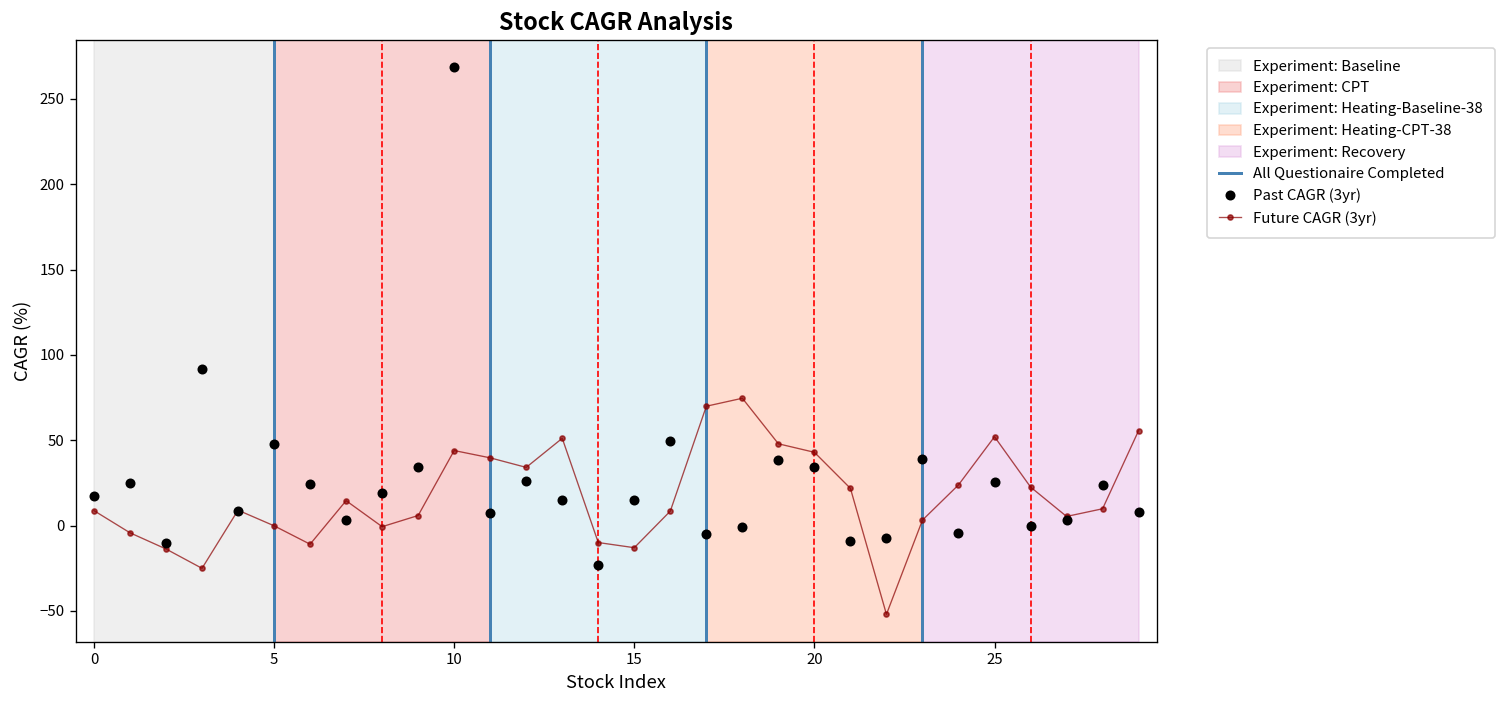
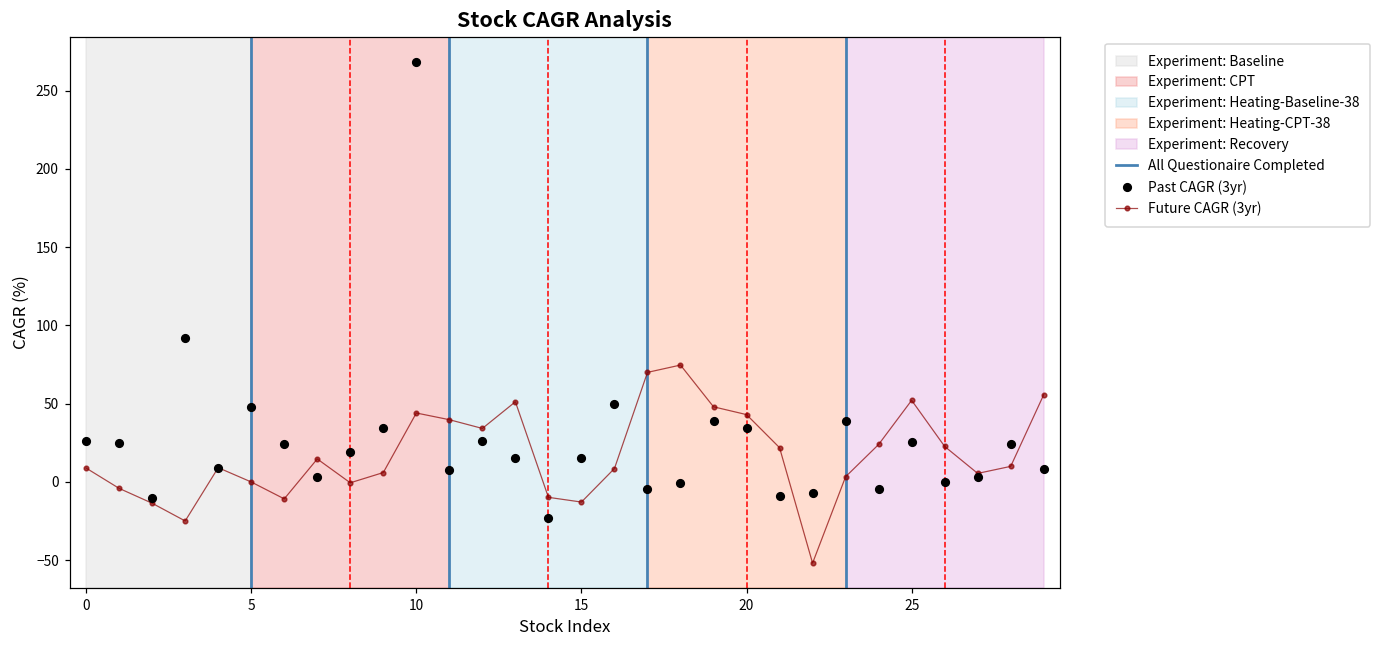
Past CAGR (3yr), 0: 17 -> 26
